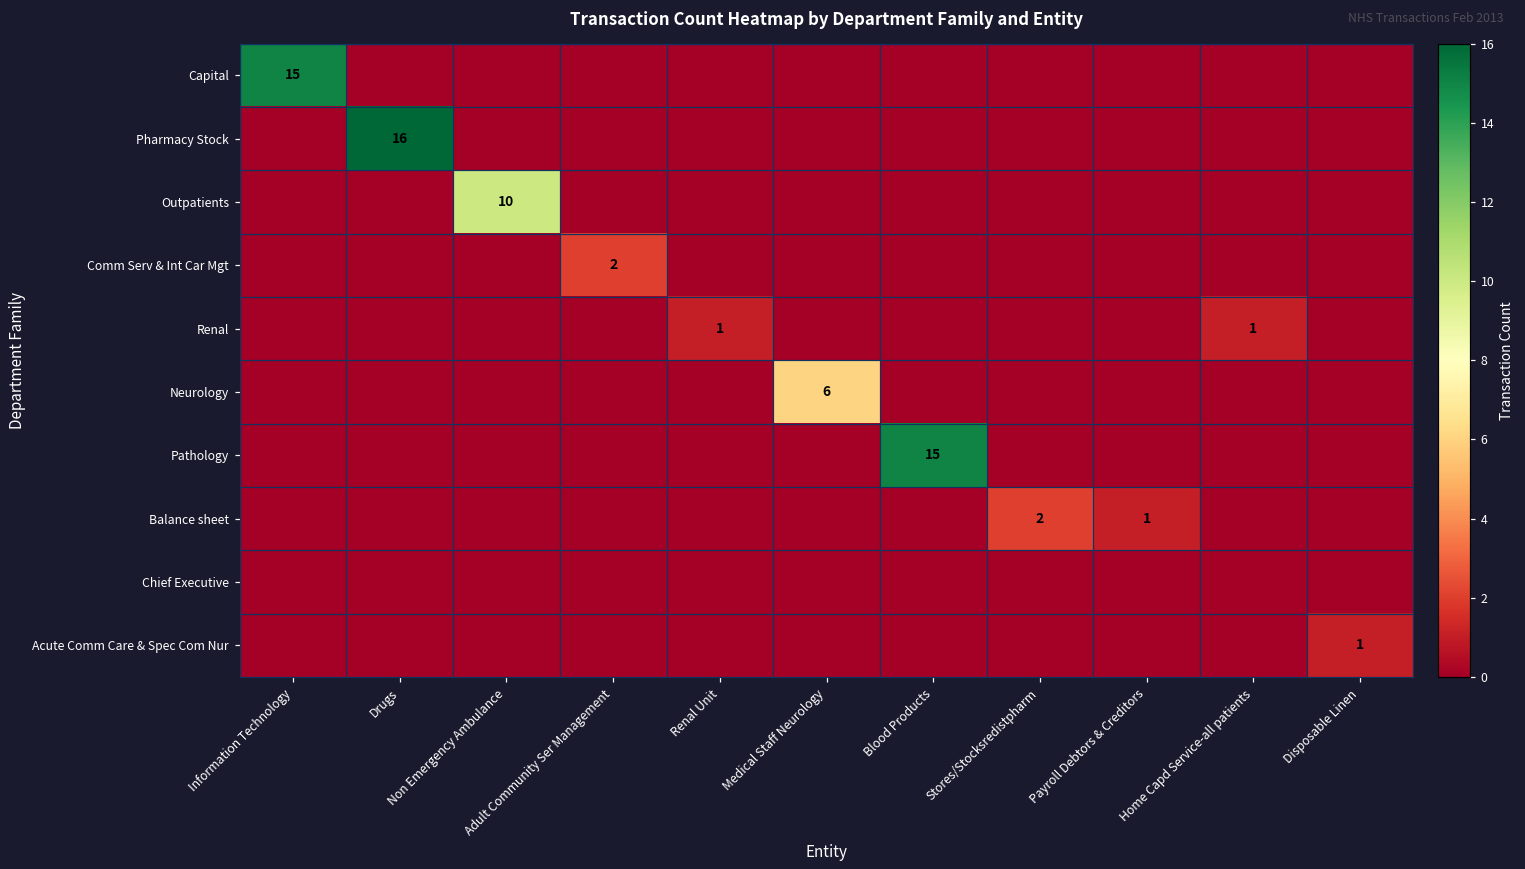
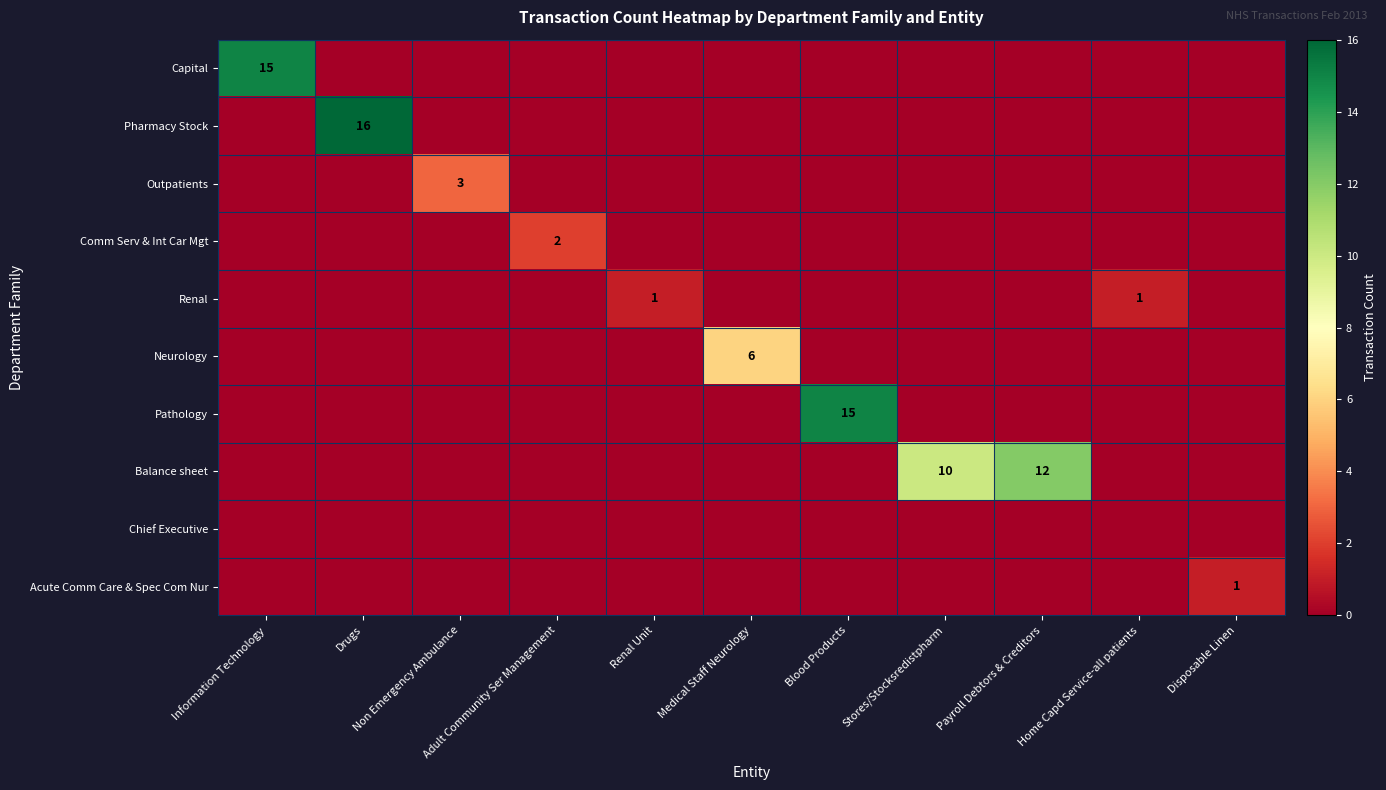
Outpatients, Non Emergency Ambulance: 10 -> 3
Balance sheet, Stores/Stocksredistpharm: 2 -> 10
Balance sheet, Payroll Debtors & Creditors: 1 -> 12
